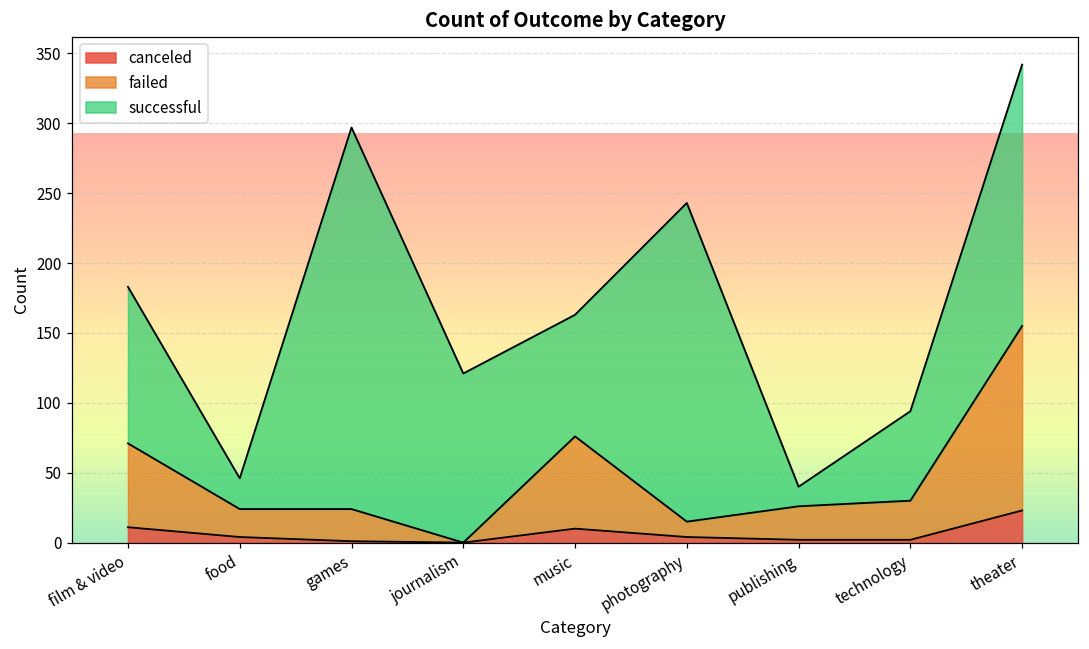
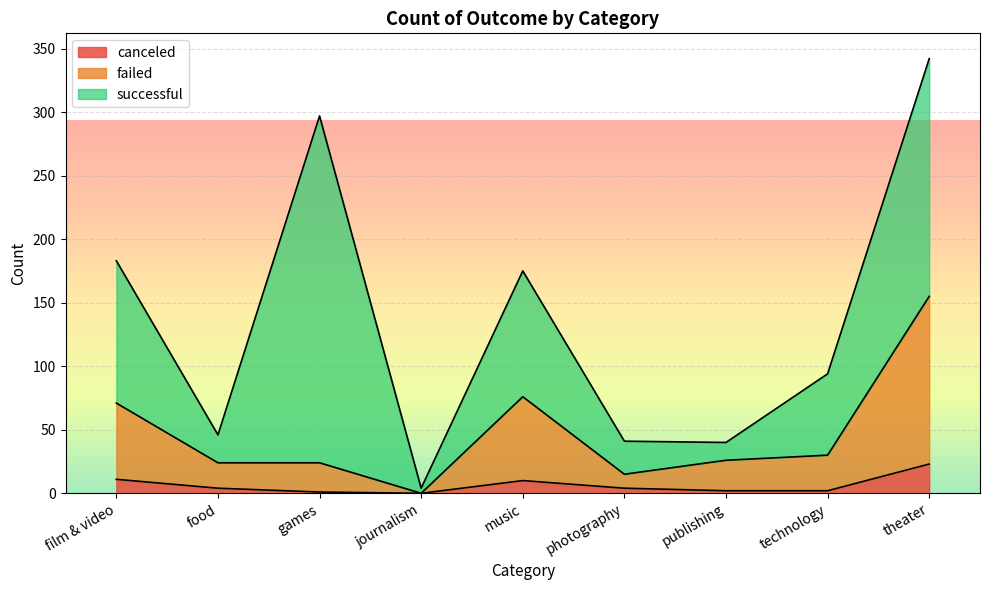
successful, journalism: 121 -> 4
successful, music: 87 -> 99
successful, photography: 228 -> 26
